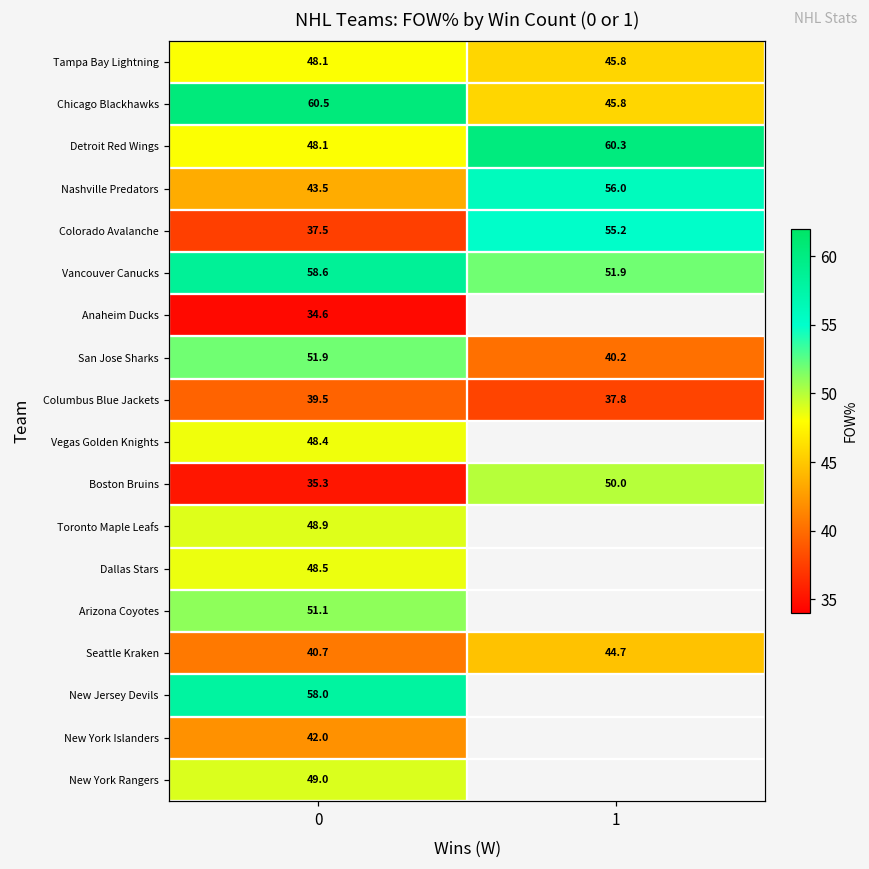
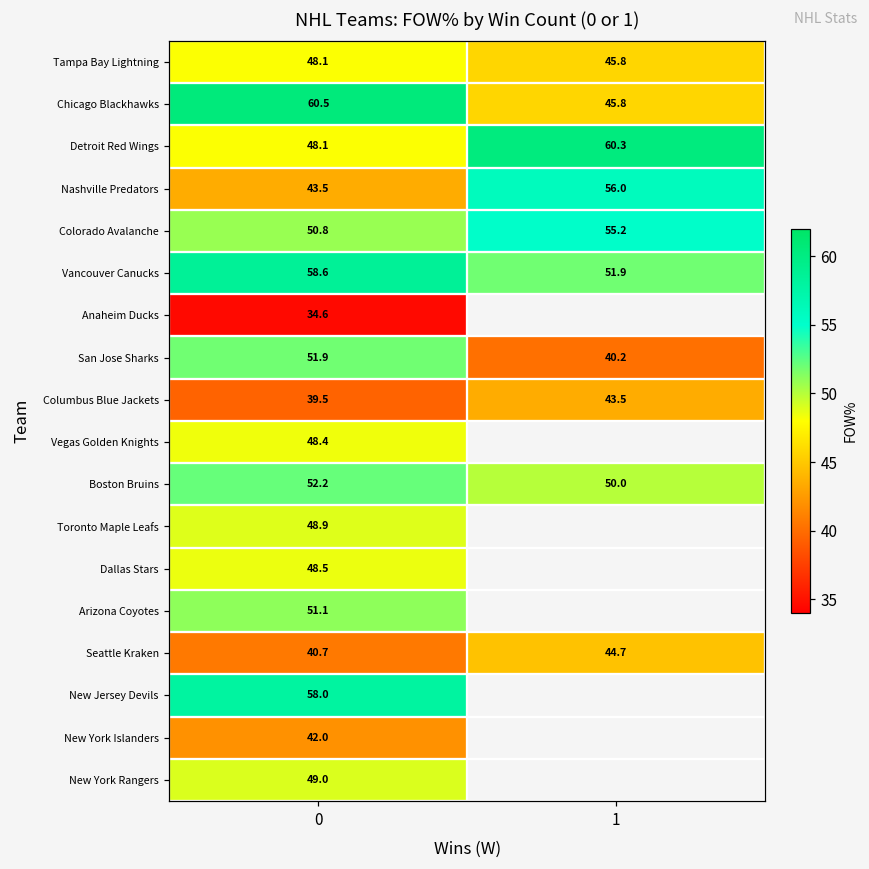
Colorado Avalanche, 0: 37.5 -> 50.8
Columbus Blue Jackets, 1: 37.8 -> 43.5
Boston Bruins, 0: 35.3 -> 52.2
